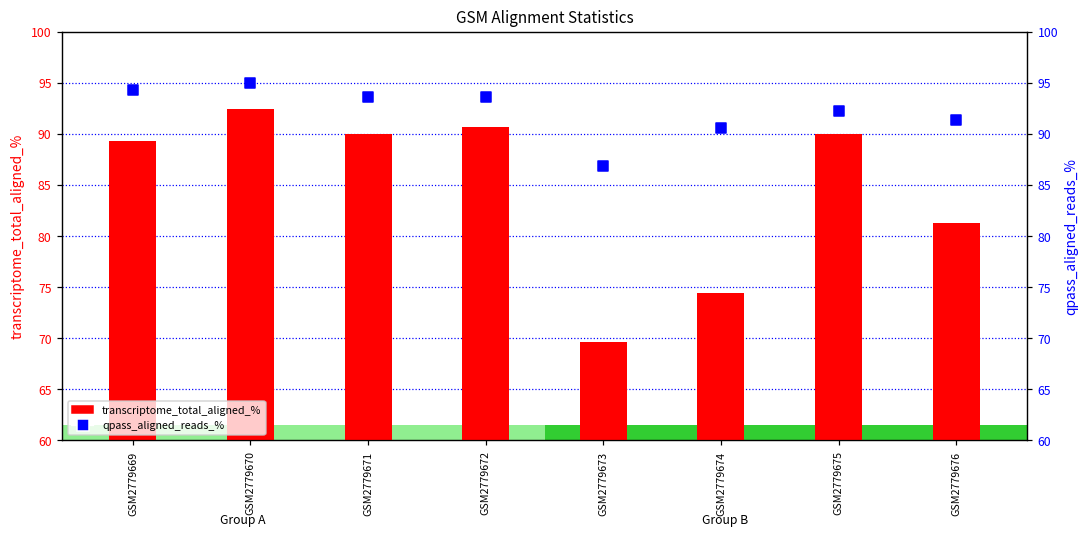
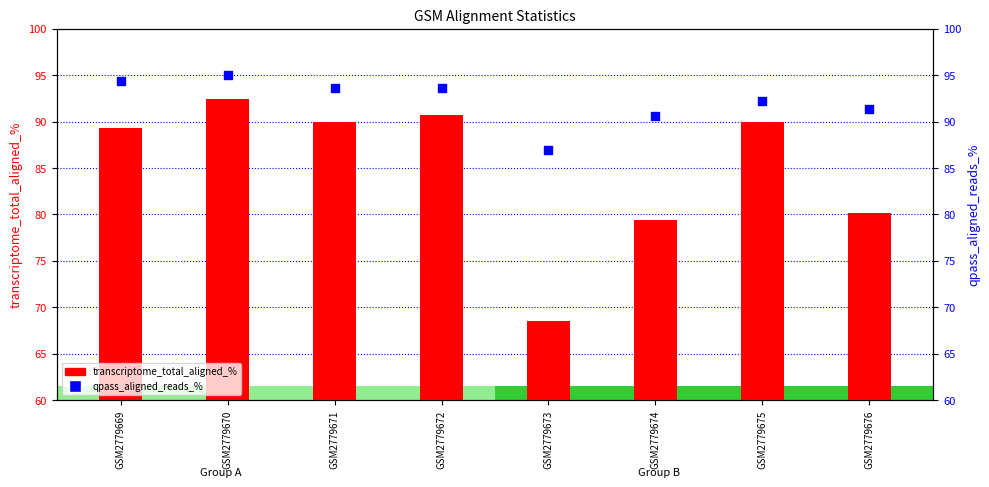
transcriptome_total_aligned_%, GSM2779673: 70 -> 69
transcriptome_total_aligned_%, GSM2779674: 74 -> 79
transcriptome_total_aligned_%, GSM2779676: 81 -> 80
